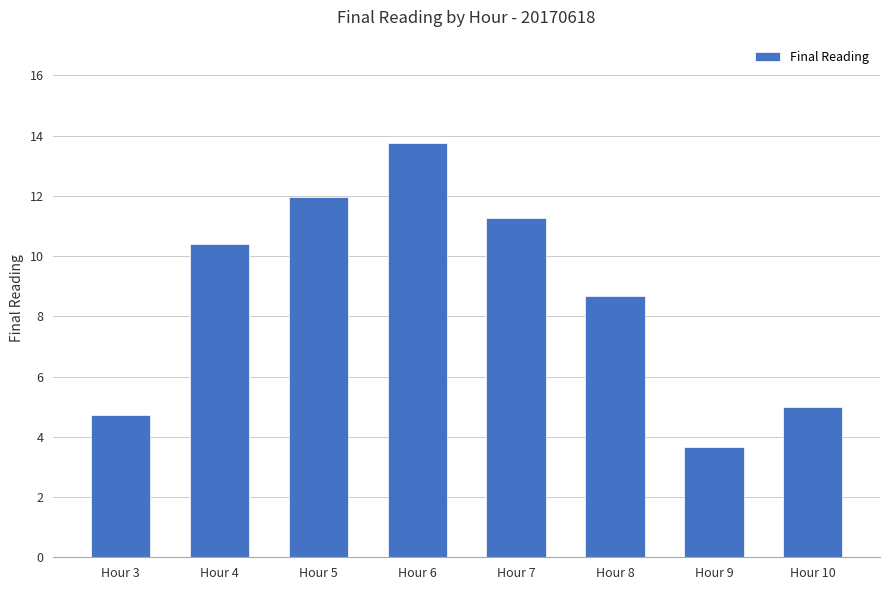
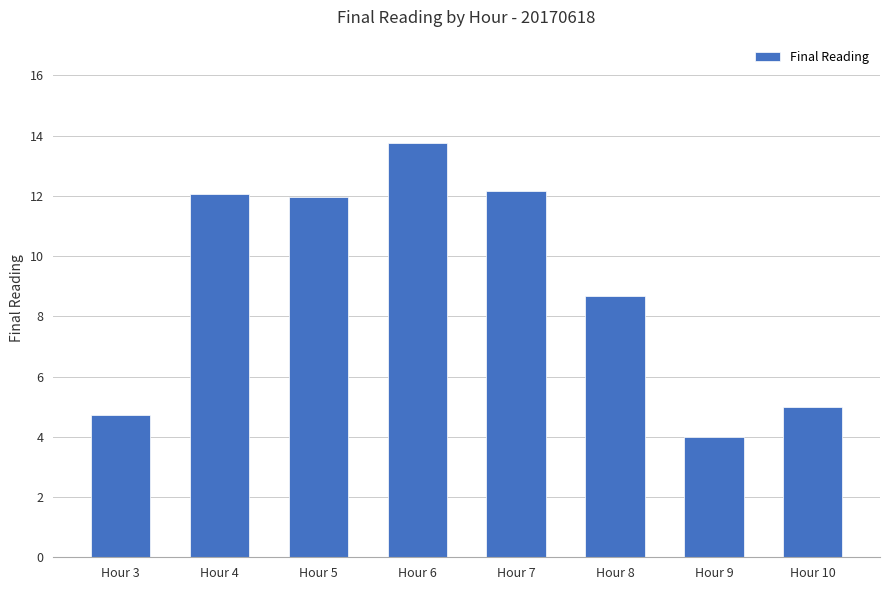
Hour 4: 10.4 -> 12.1
Hour 7: 11.3 -> 12.2
Hour 9: 3.7 -> 4.0
